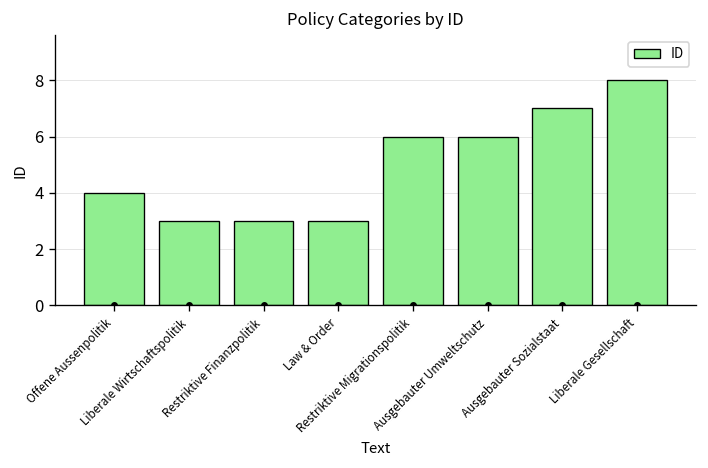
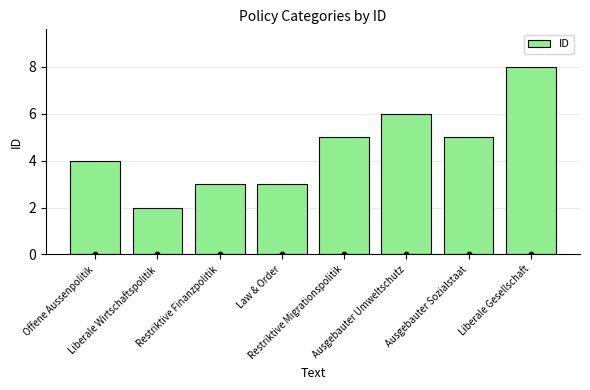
ID, Liberale Wirtschaftspolitik: 3 -> 2
ID, Restriktive Migrationspolitik: 6 -> 5
ID, Ausgebauter Sozialstaat: 7 -> 5
